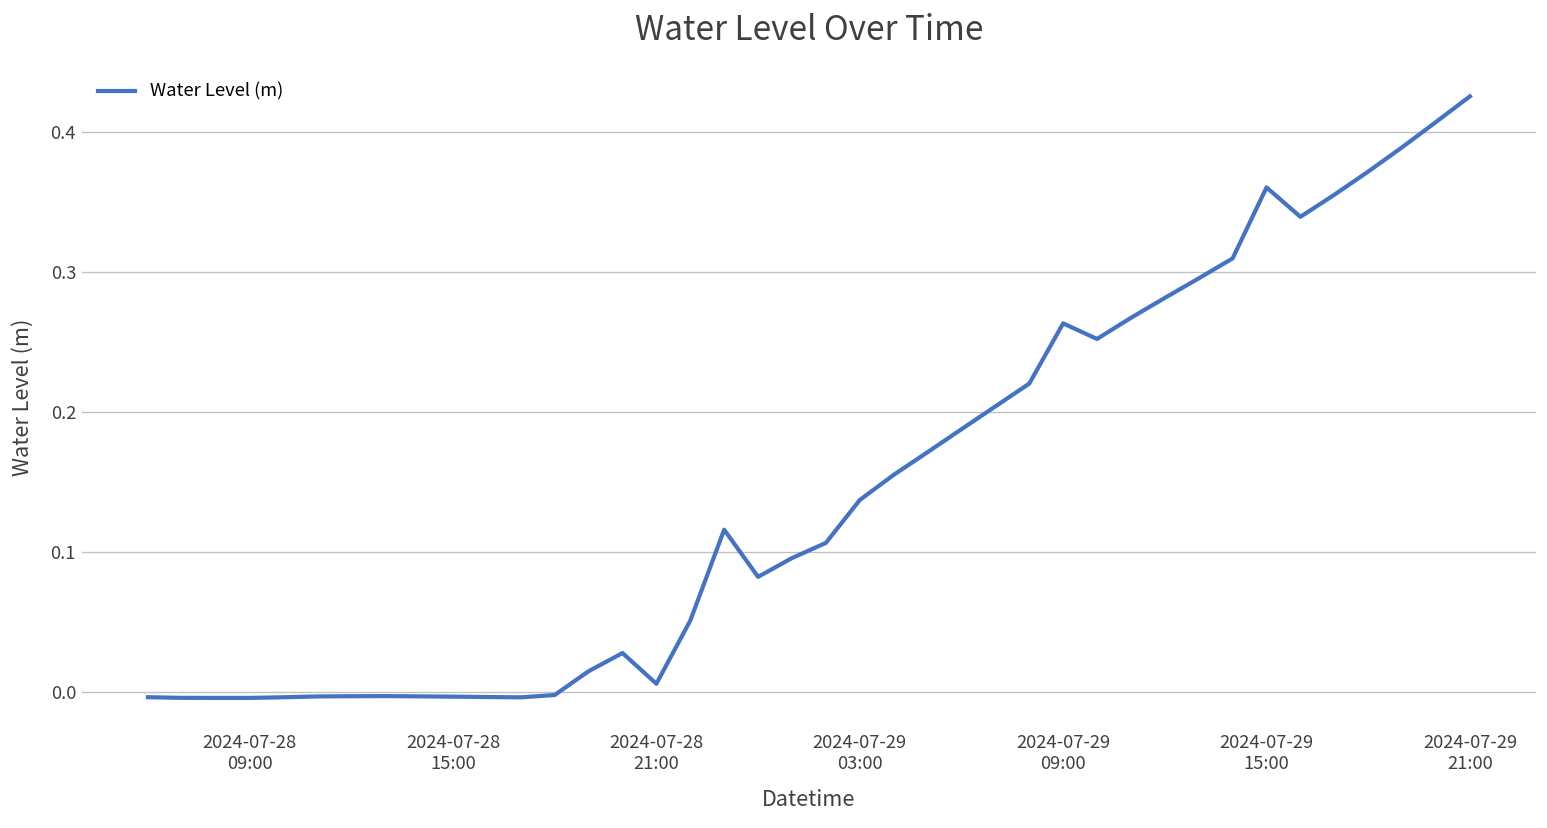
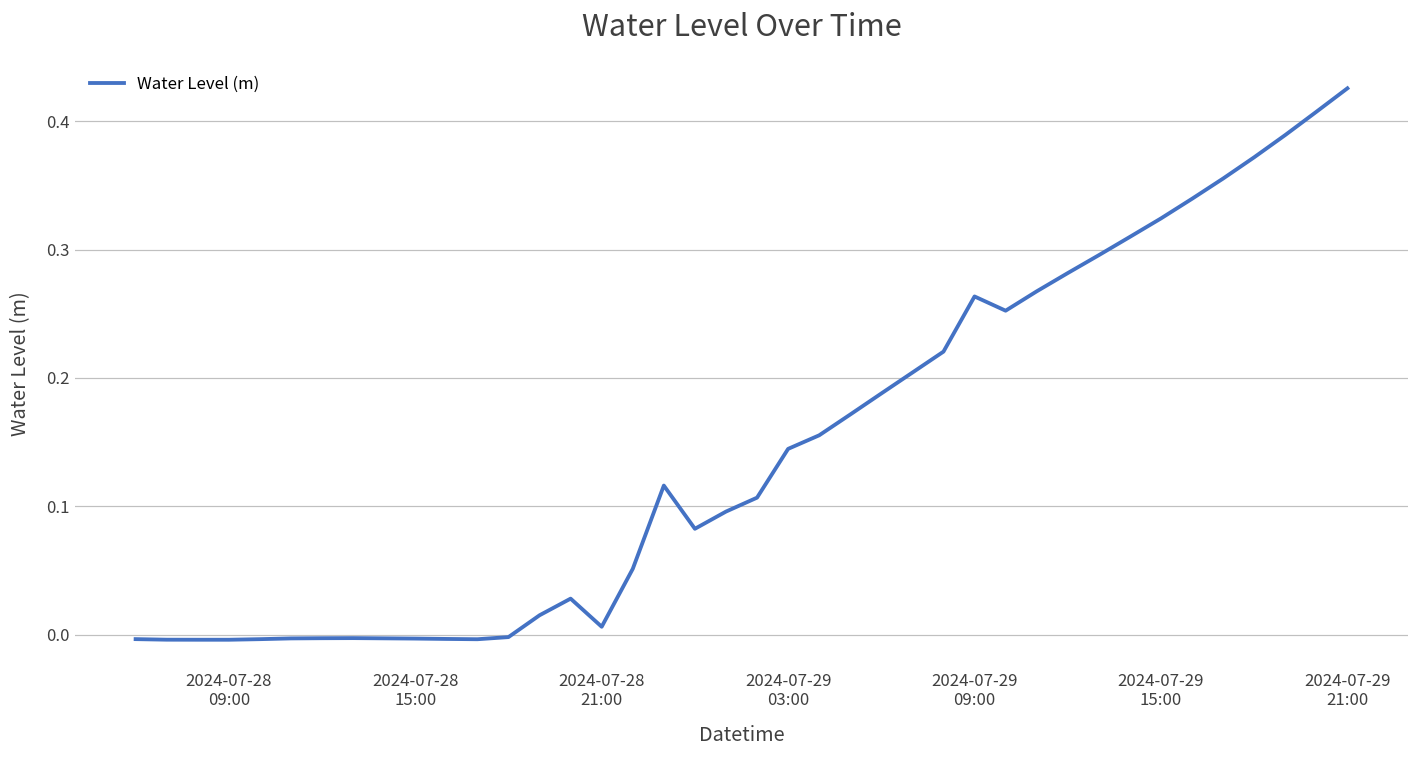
2024-07-29 03:00: 0.137 -> 0.145
2024-07-29 15:00: 0.361 -> 0.324
